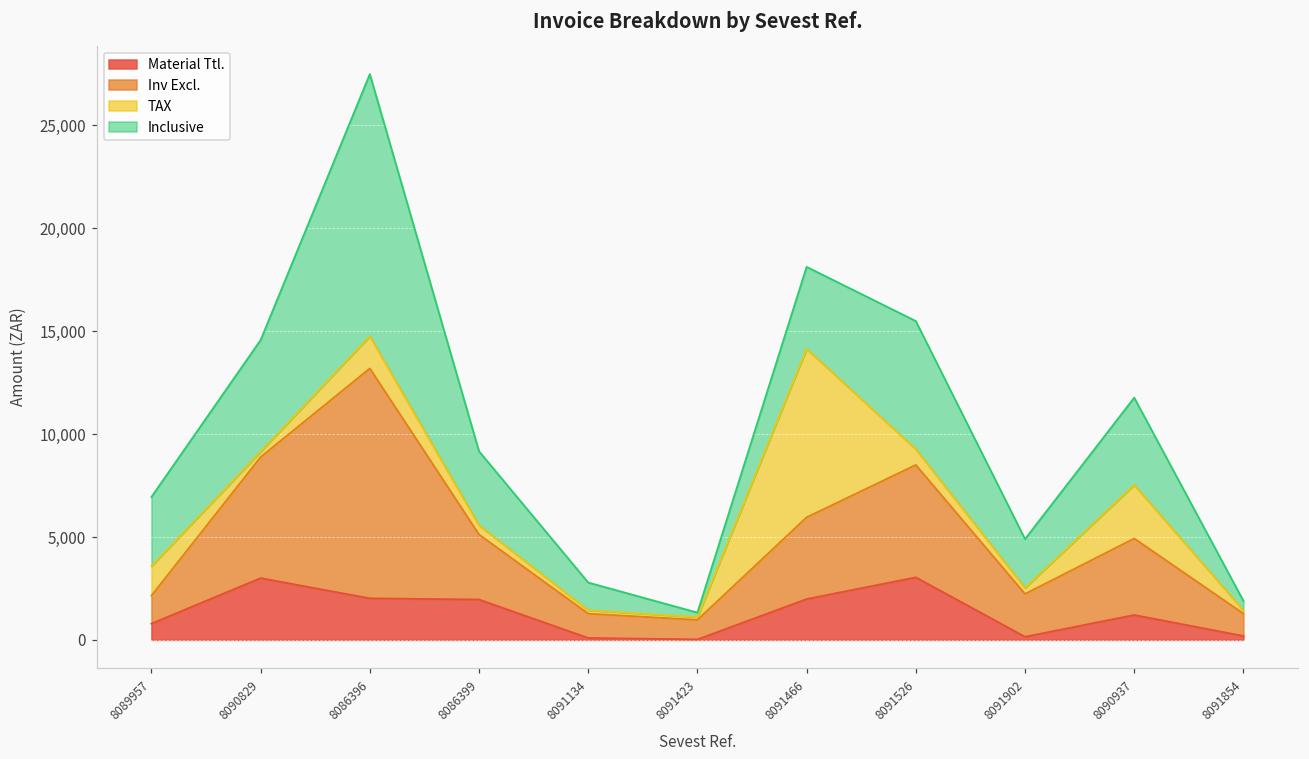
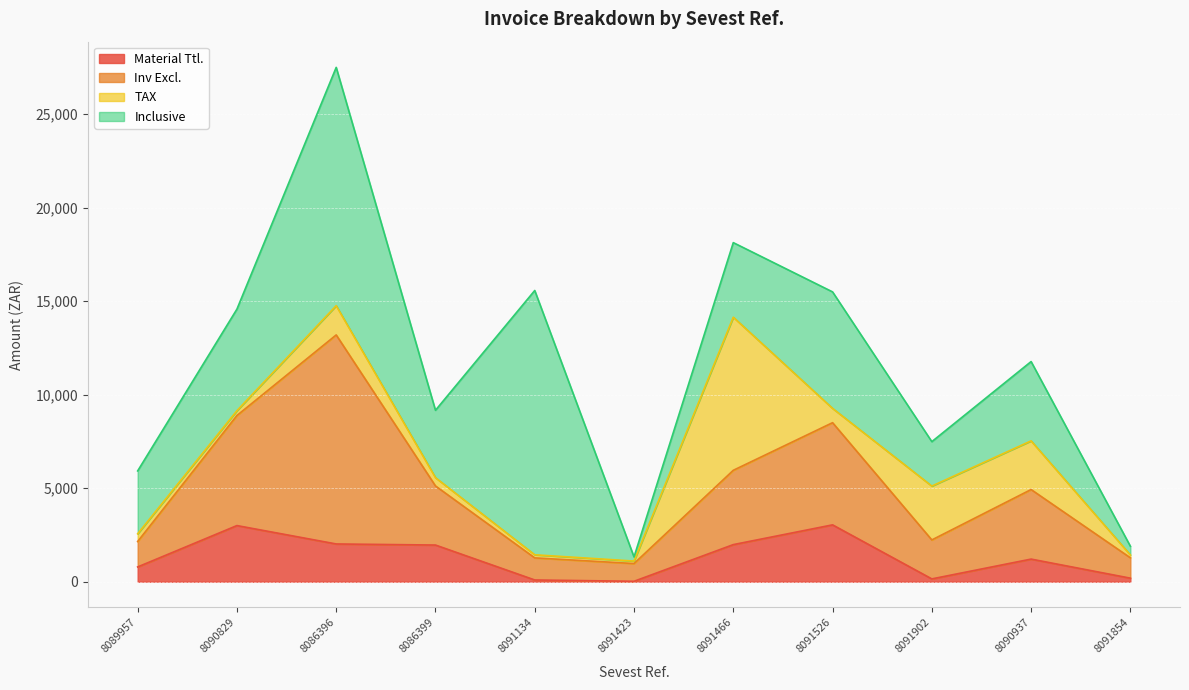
TAX, 8089957: 1,400 -> 400
Inclusive, 8091134: 1,300 -> 14,100
TAX, 8091902: 300 -> 2,900
